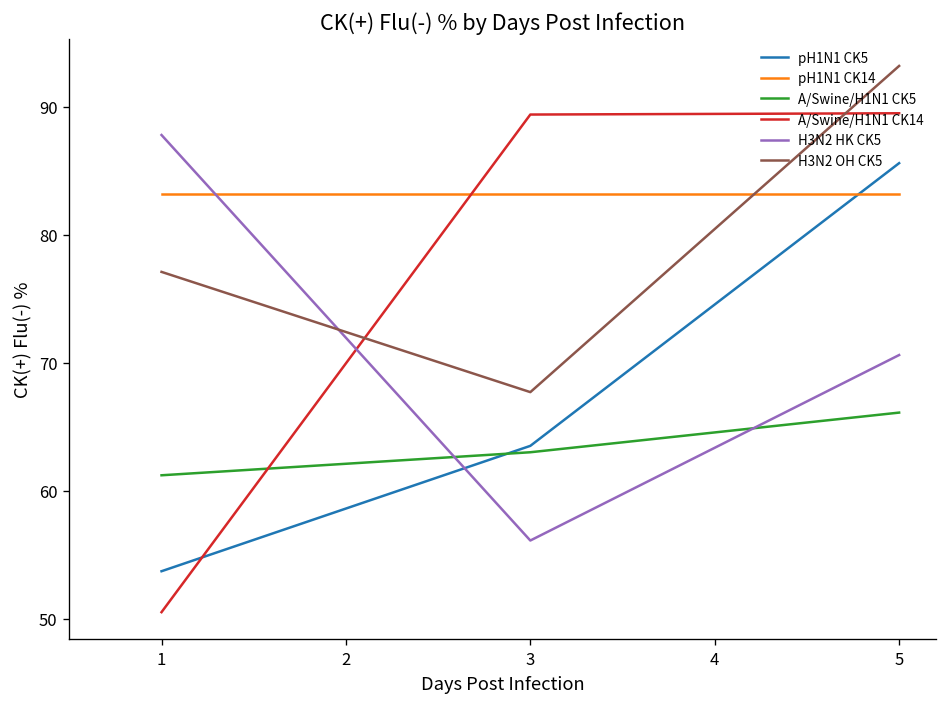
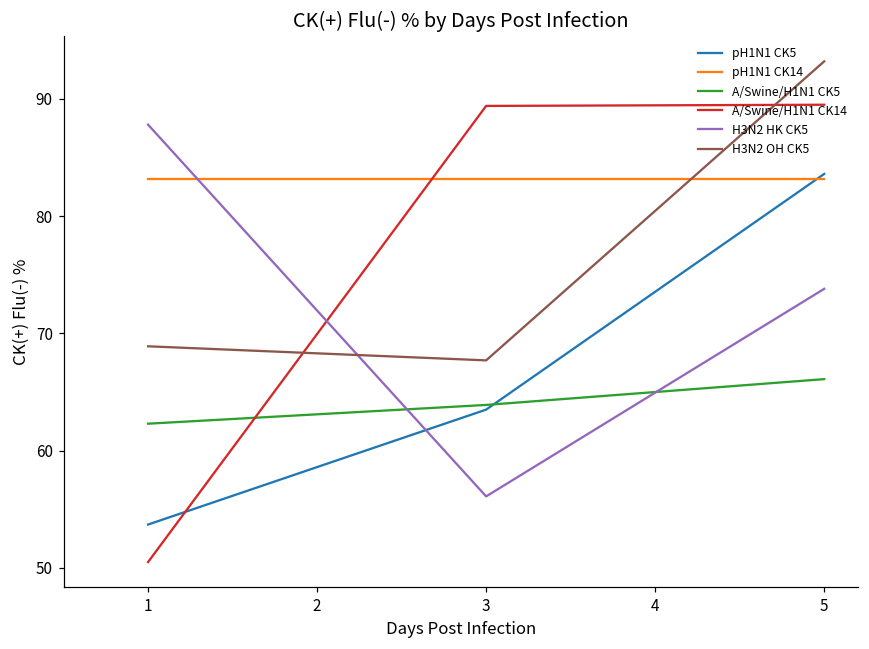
A/Swine/H1N1 CK5, 1: 61.2 -> 62.3
H3N2 OH CK5, 1: 77.1 -> 68.9
A/Swine/H1N1 CK5, 3: 63.0 -> 63.9
pH1N1 CK5, 5: 85.6 -> 83.6
H3N2 HK CK5, 5: 70.6 -> 73.8
